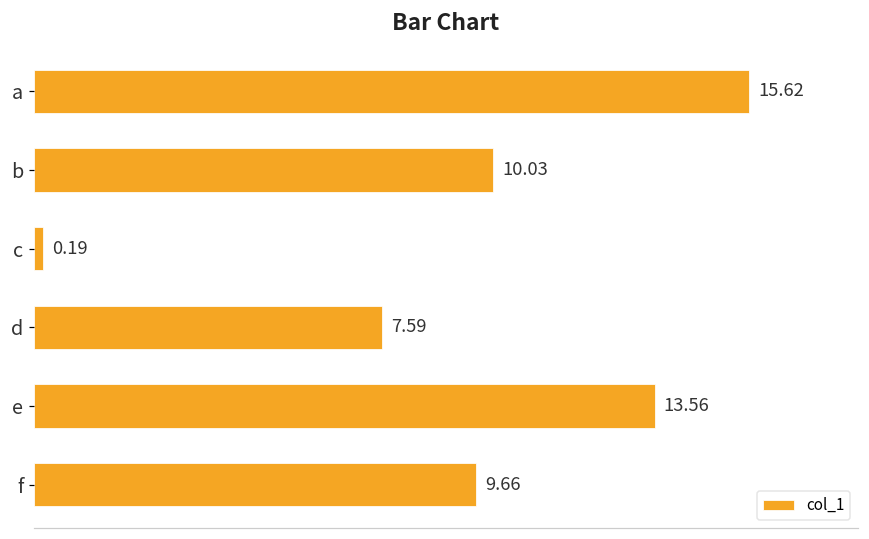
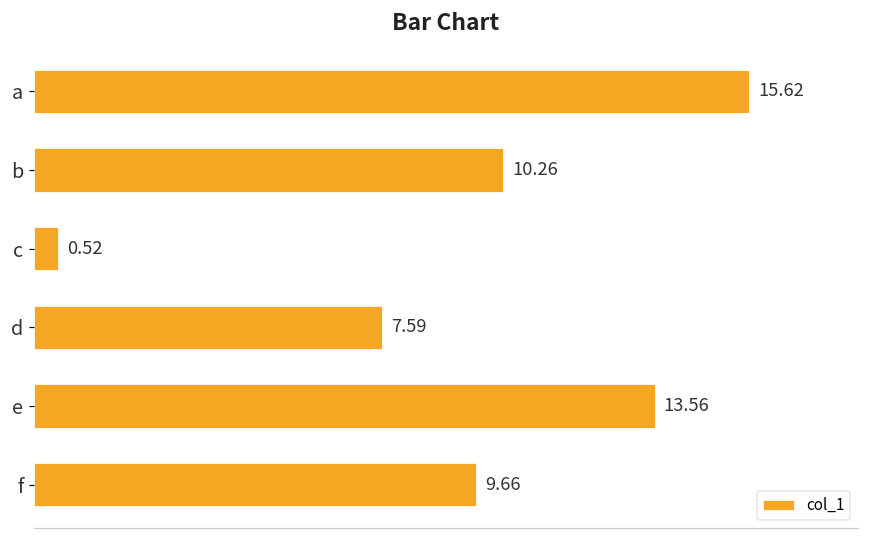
b: 10.03 -> 10.26
c: 0.19 -> 0.52
